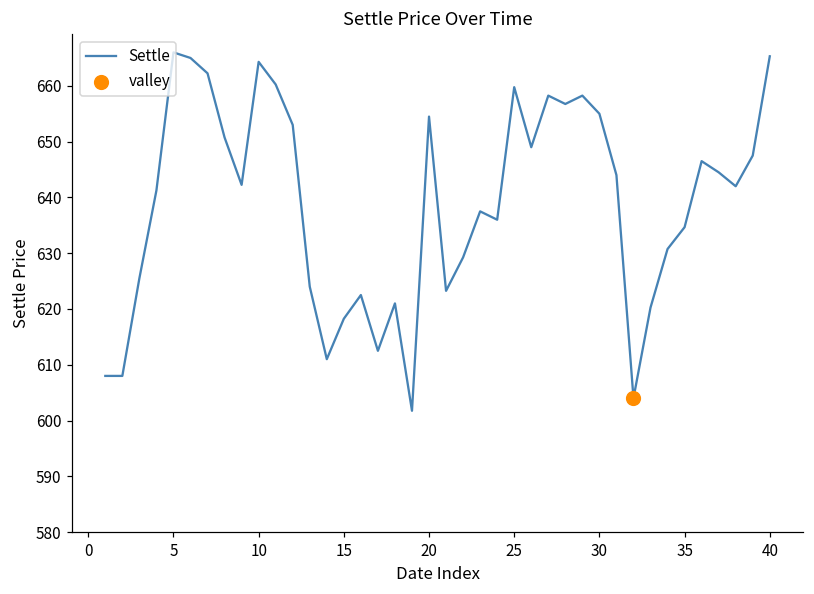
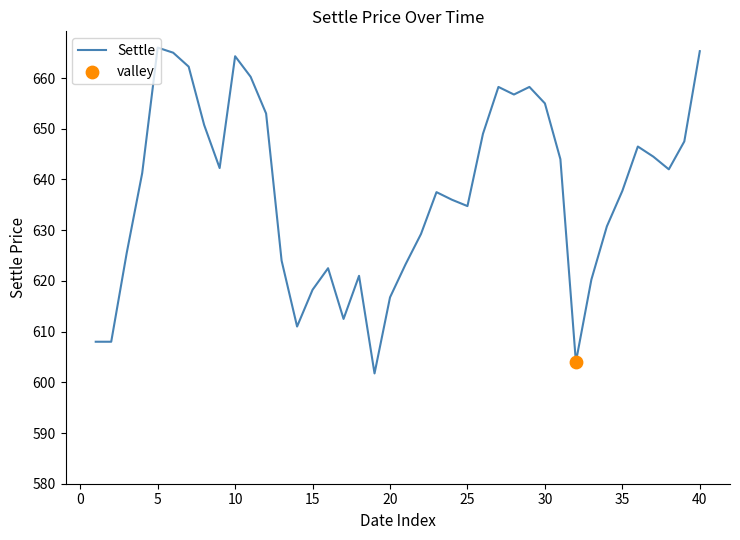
Settle, 20: 654 -> 617
Settle, 25: 660 -> 635
Settle, 35: 635 -> 638
